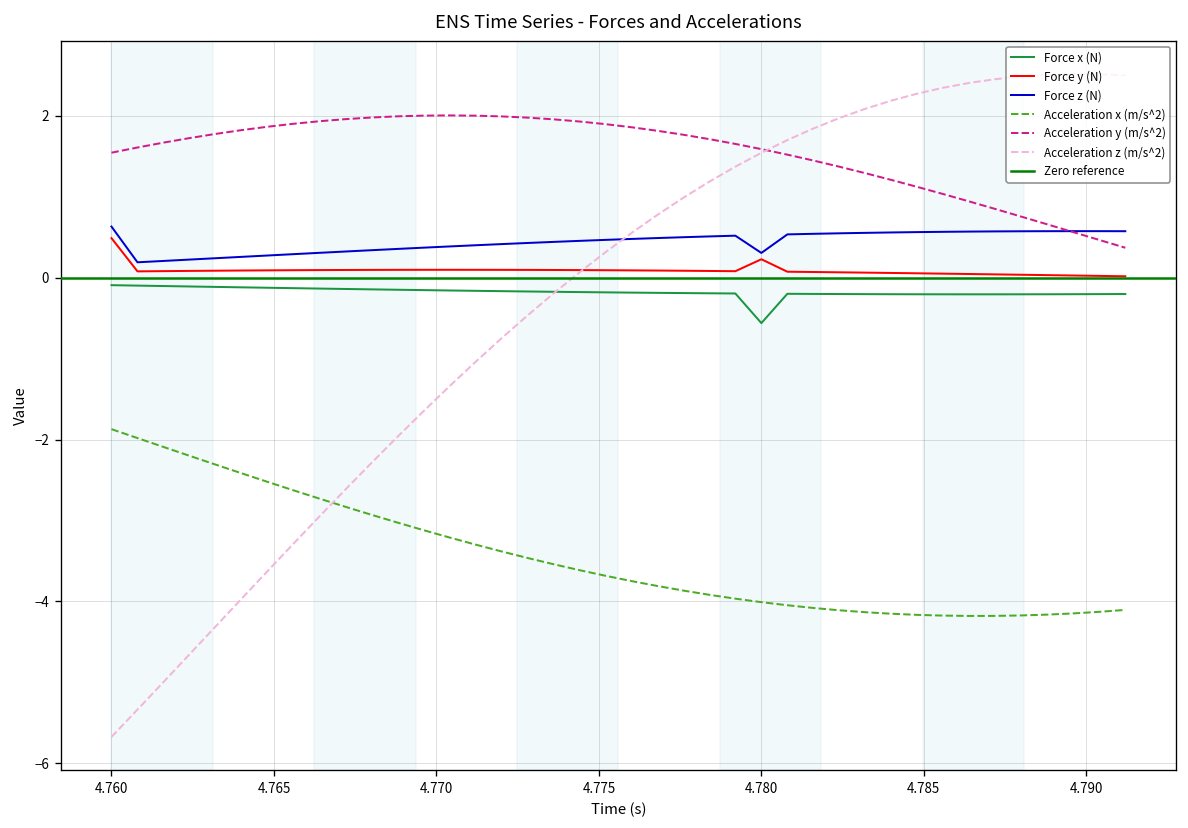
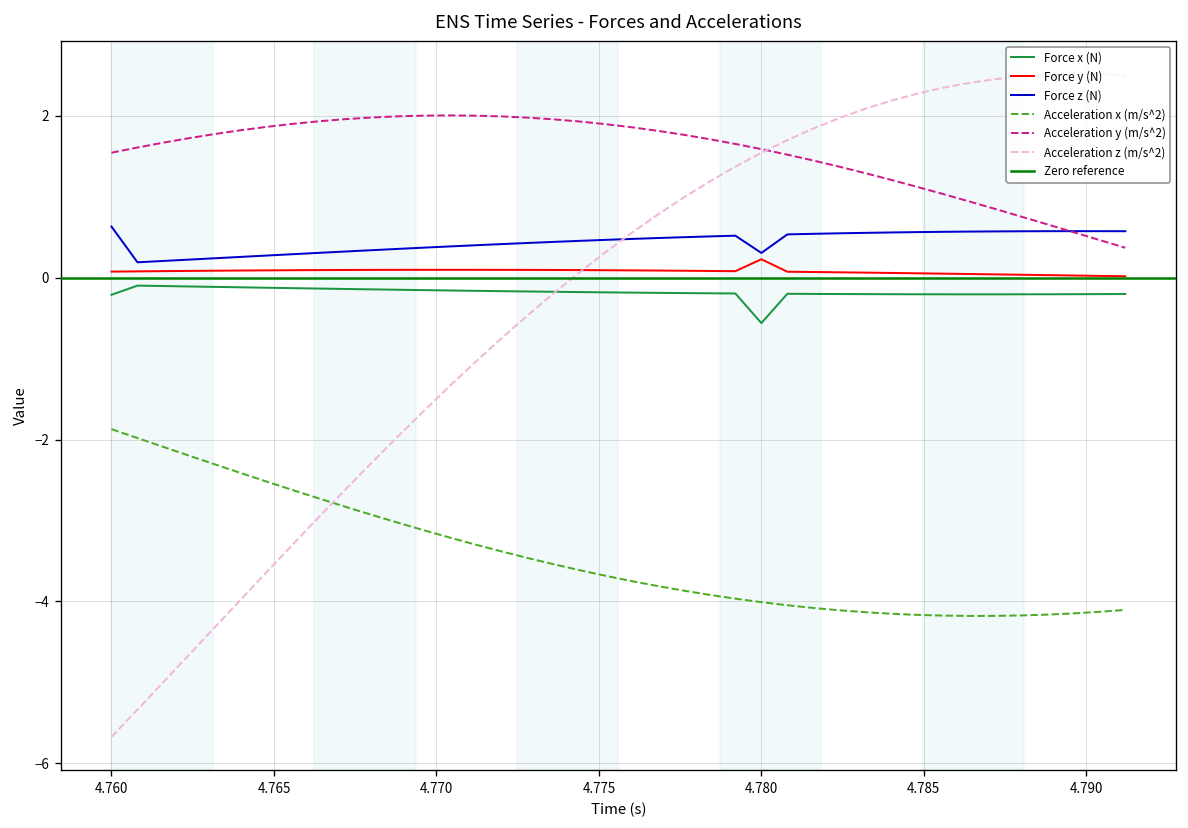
Force x (N), 4.760: -0.1 -> -0.2
Force y (N), 4.760: 0.5 -> 0.1
